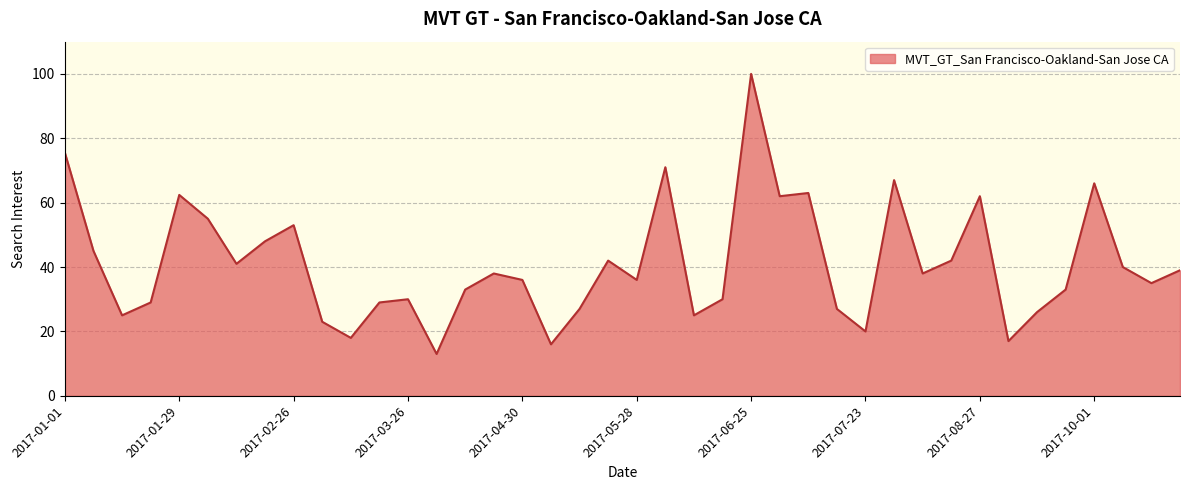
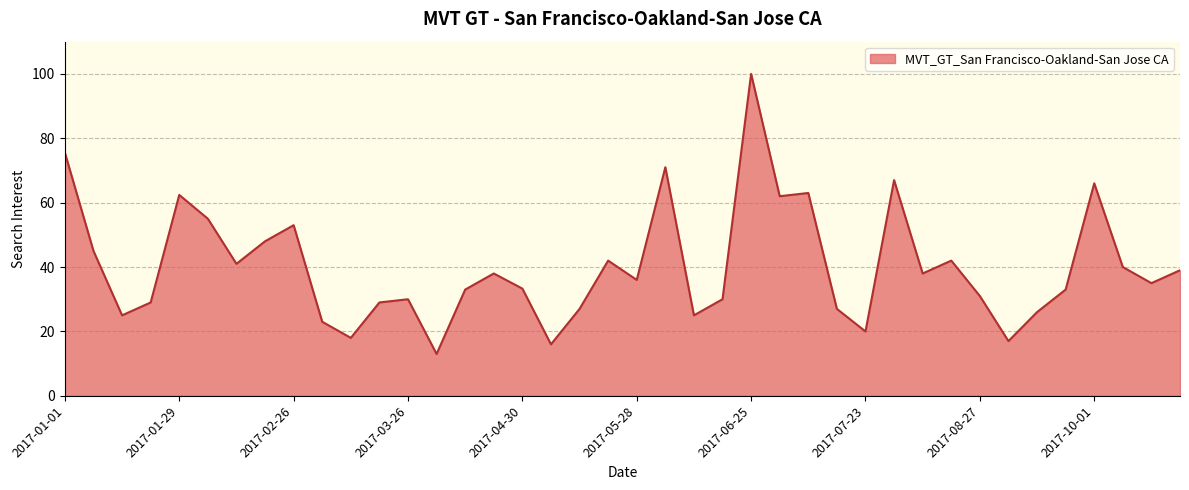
2017-04-30: 36 -> 33
2017-08-27: 62 -> 31
